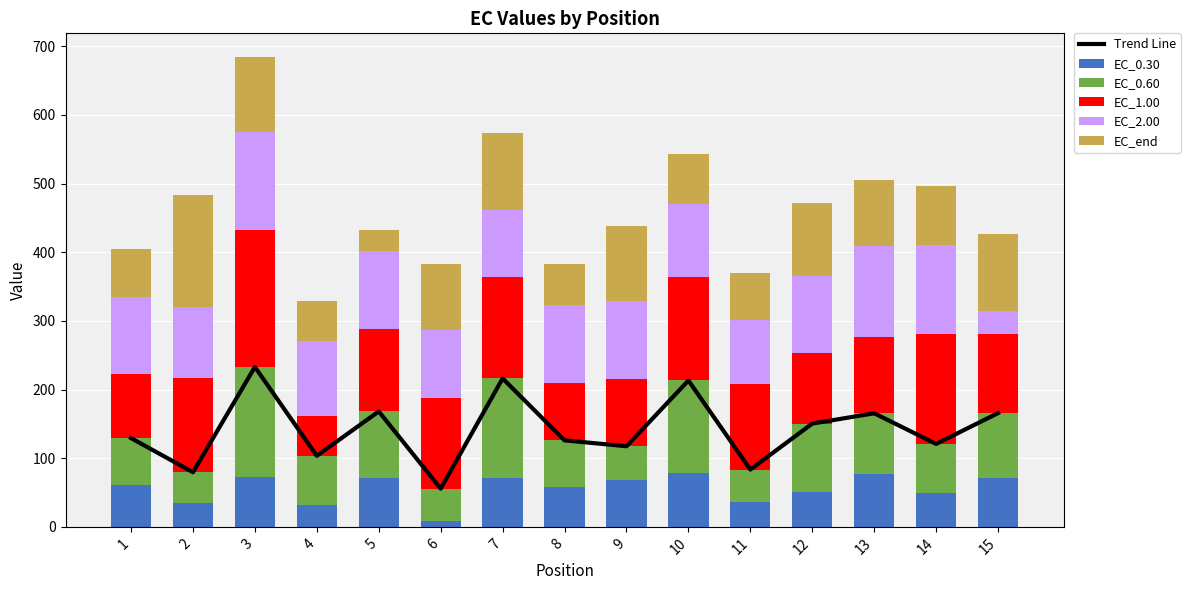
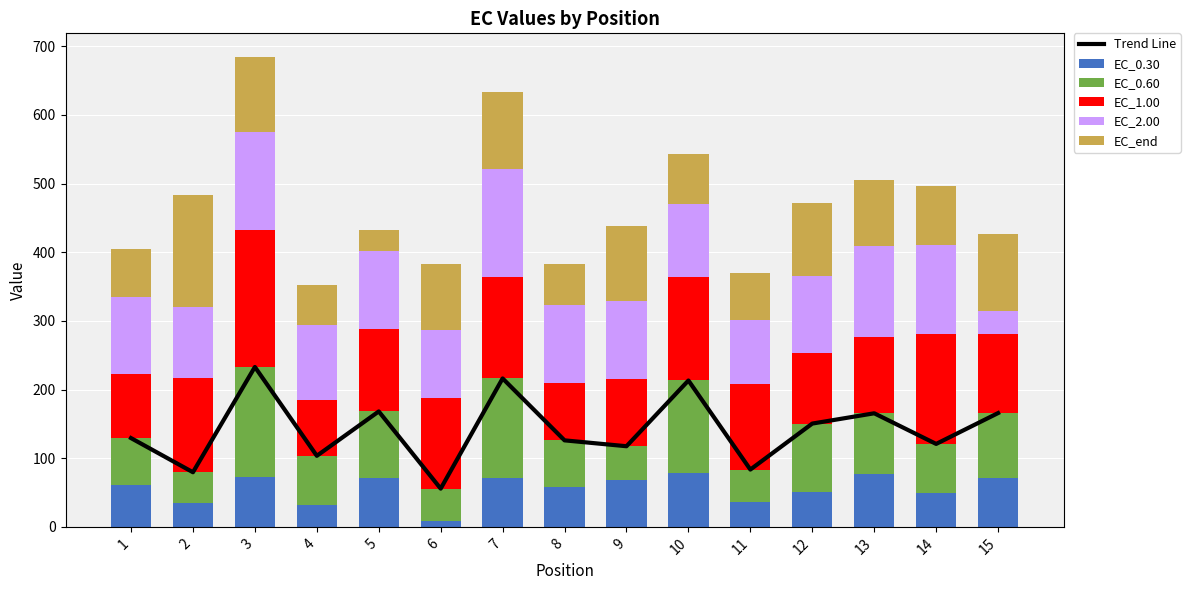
EC_1.00, 4: 60 -> 80
EC_2.00, 7: 100 -> 160
